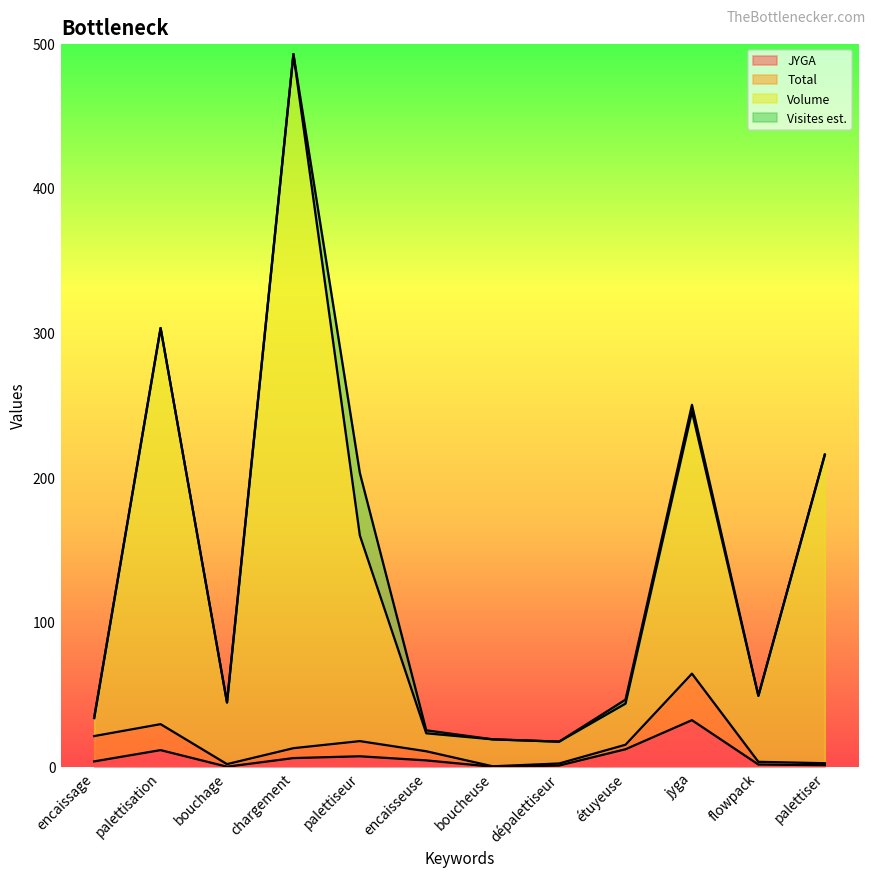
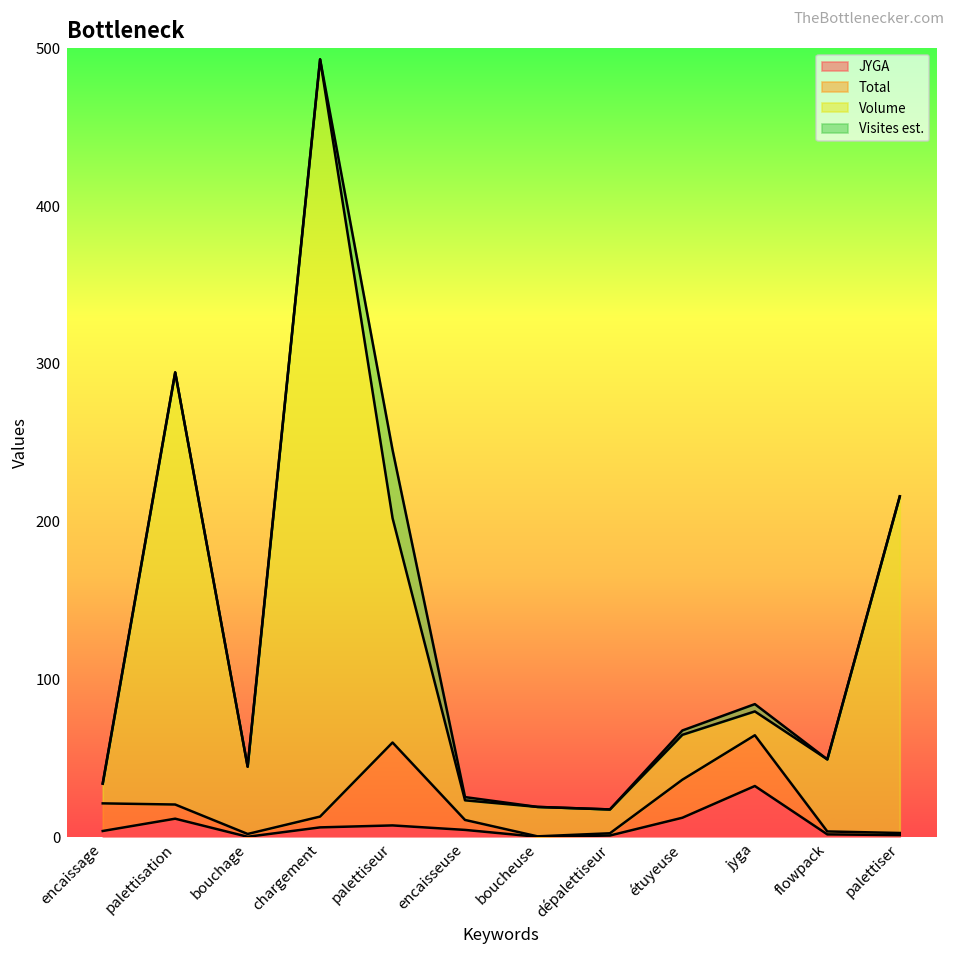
Total, palettisation: 18 -> 9
Total, palettiseur: 10 -> 53
Total, étuyeuse: 3 -> 24
Volume, jyga: 181 -> 15
